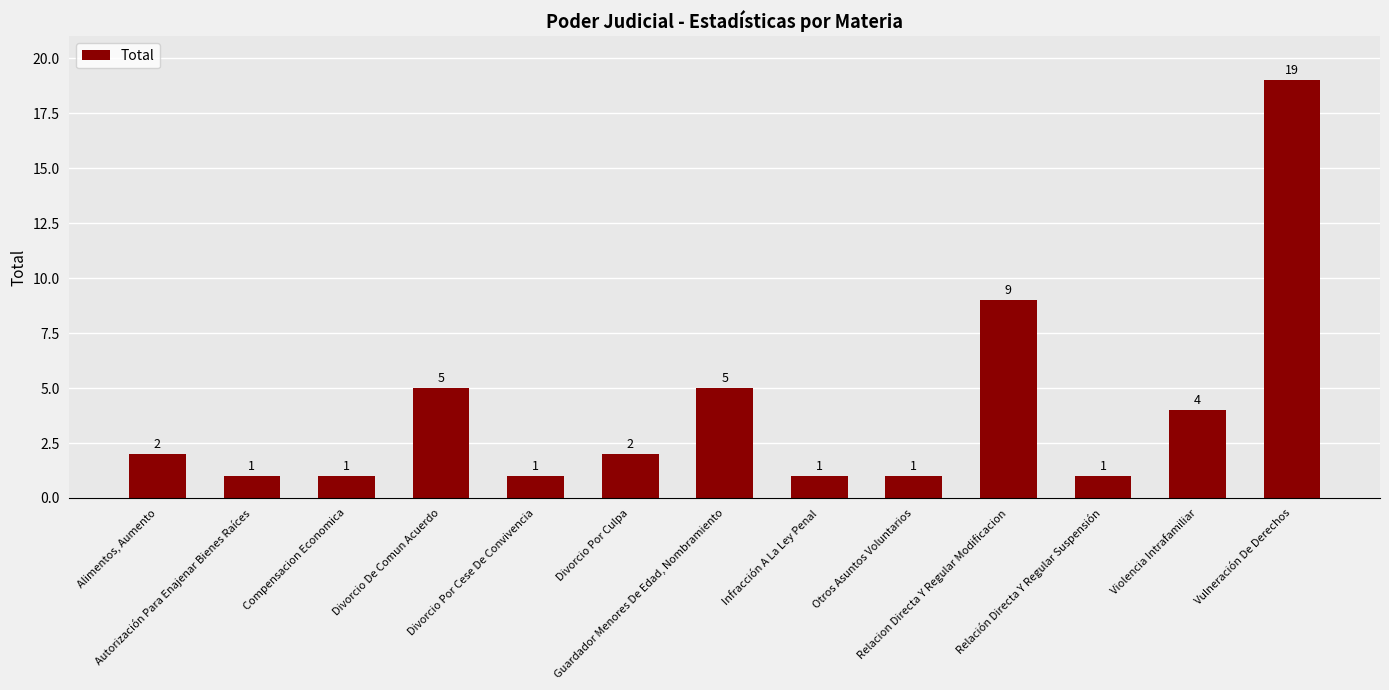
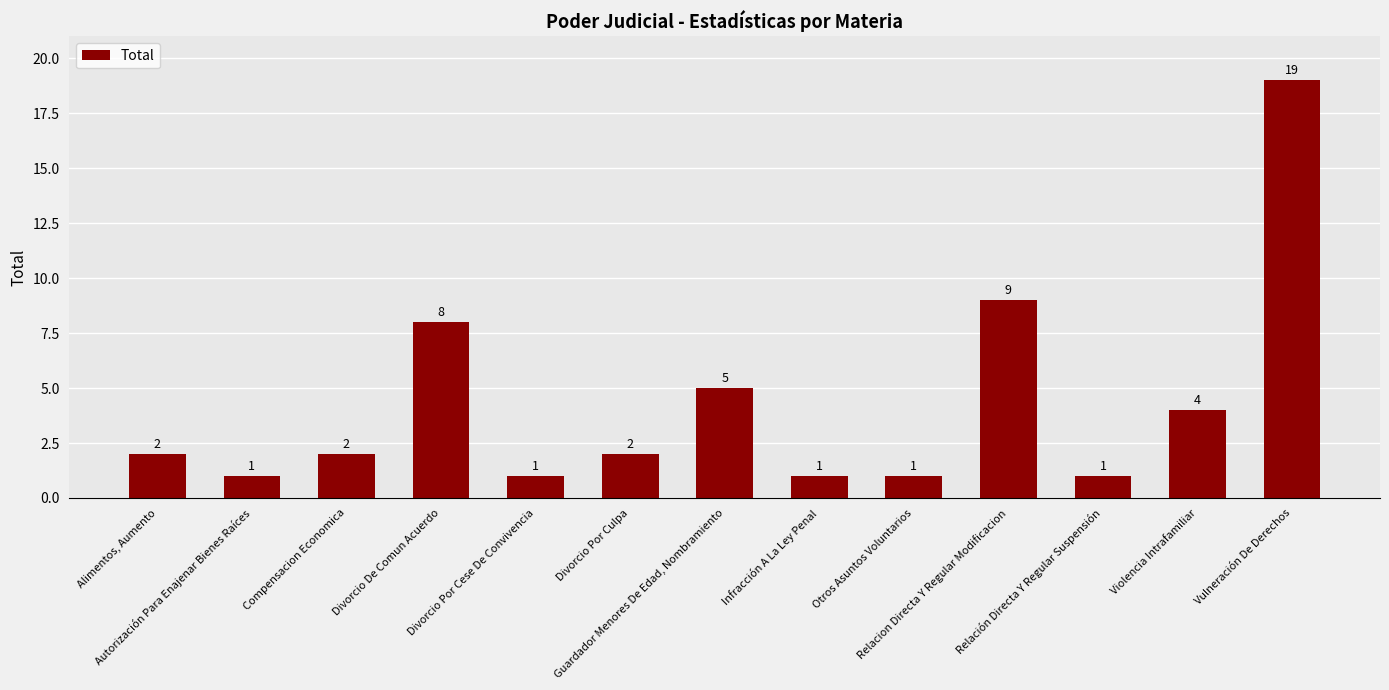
Compensacion Economica: 1 -> 2
Divorcio De Comun Acuerdo: 5 -> 8
